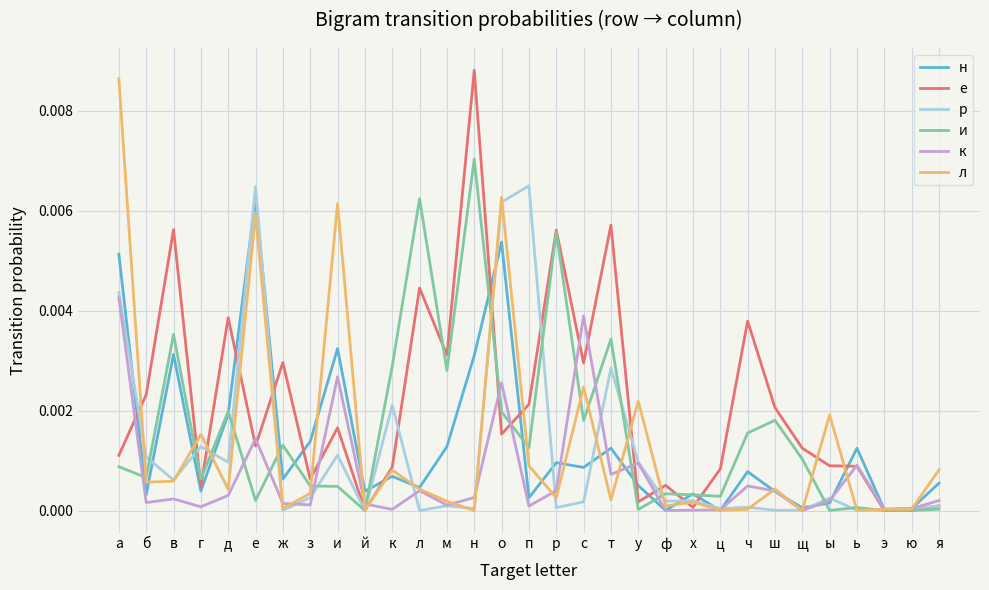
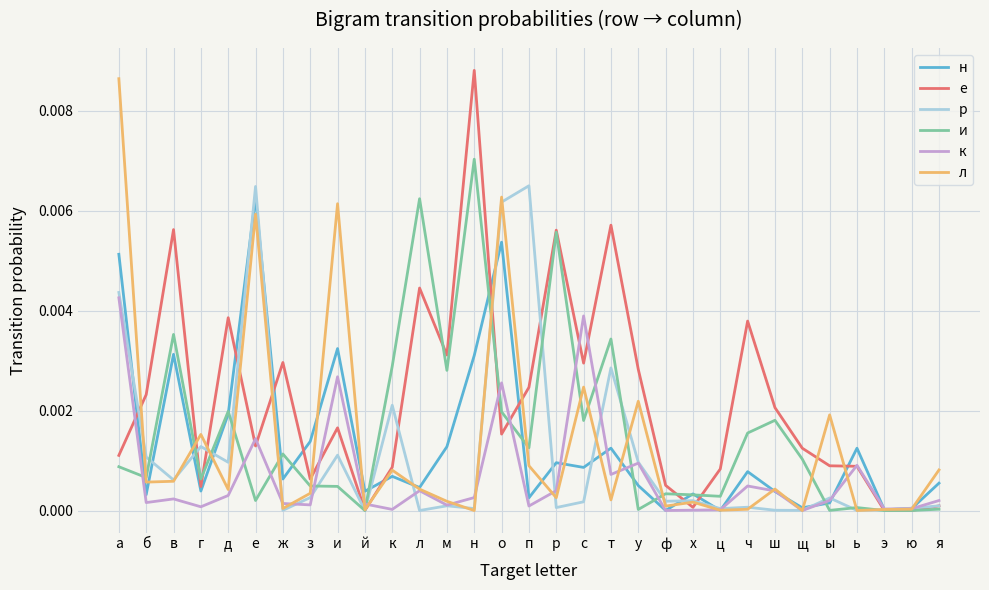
и, ж: 0.0013 -> 0.0011
е, п: 0.0021 -> 0.0025
е, у: 0.0002 -> 0.0028
